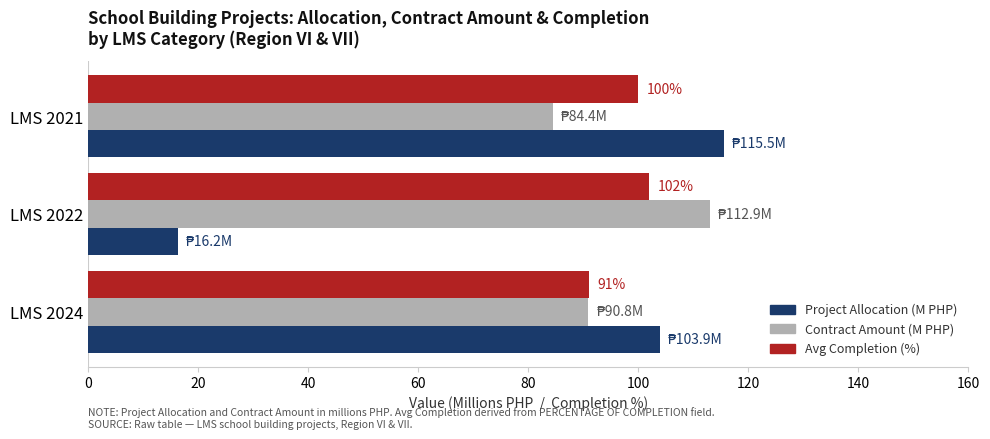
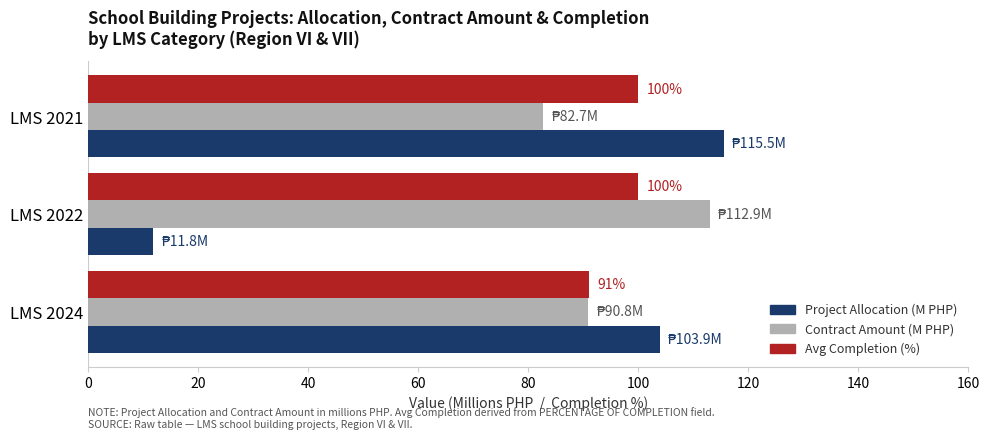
Contract Amount (M PHP), LMS 2021: 84.4M -> 82.7M
Avg Completion (%), LMS 2022: 102% -> 100%
Project Allocation (M PHP), LMS 2022: 16.2M -> 11.8M
